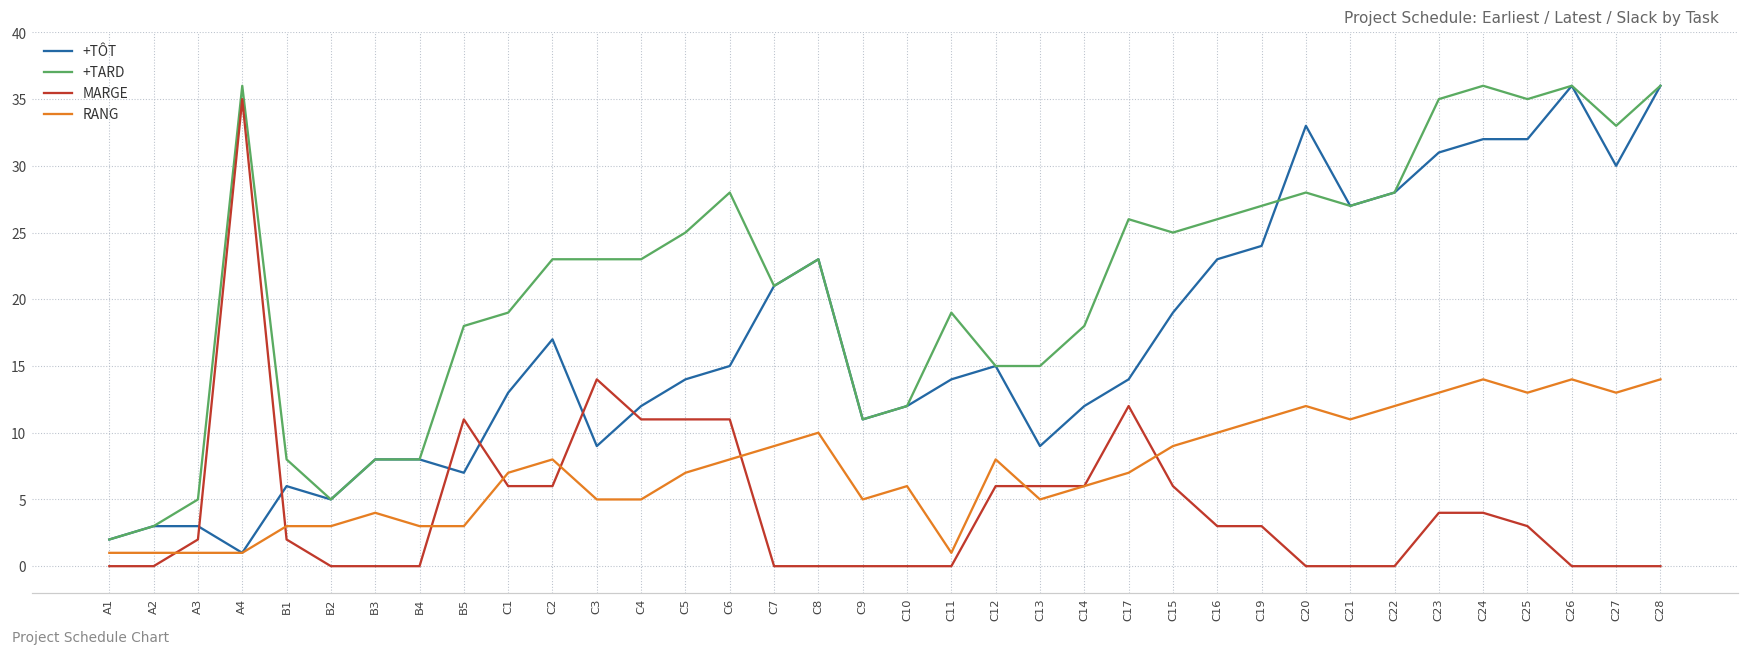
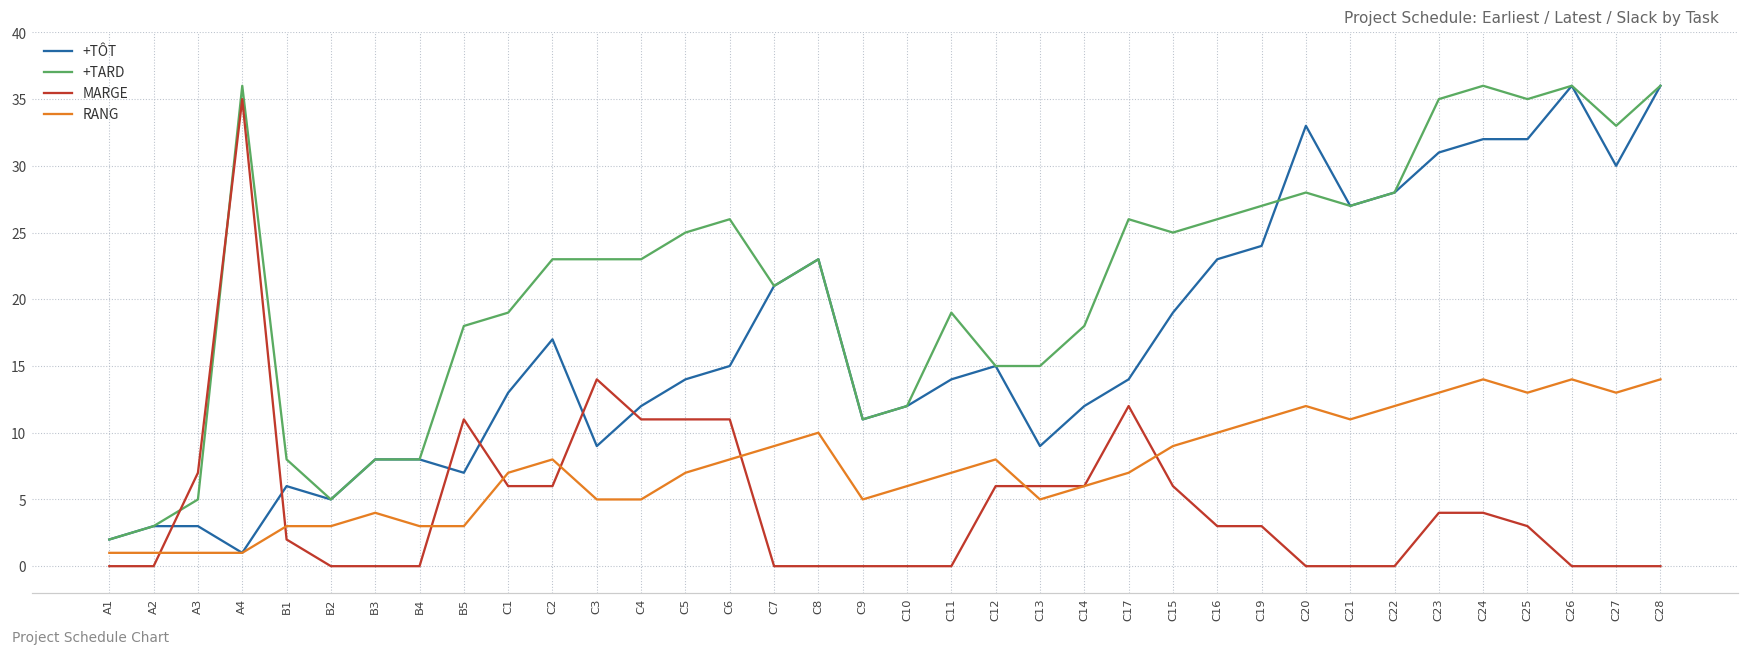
MARGE, A3: 2 -> 7
+TARD, C6: 28 -> 26
RANG, C11: 1 -> 7
